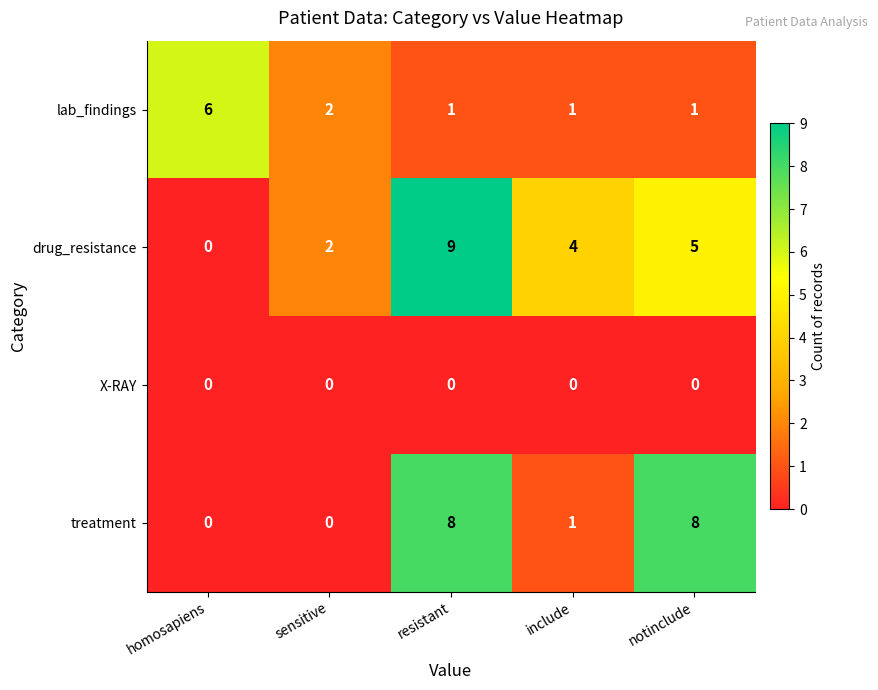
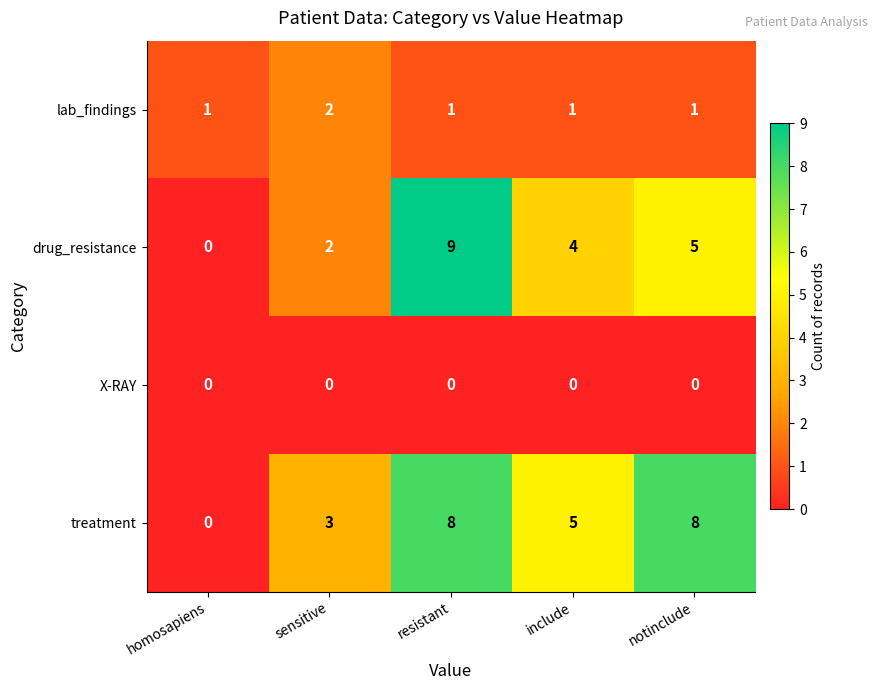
lab_findings, homosapiens: 6 -> 1
treatment, sensitive: 0 -> 3
treatment, include: 1 -> 5
